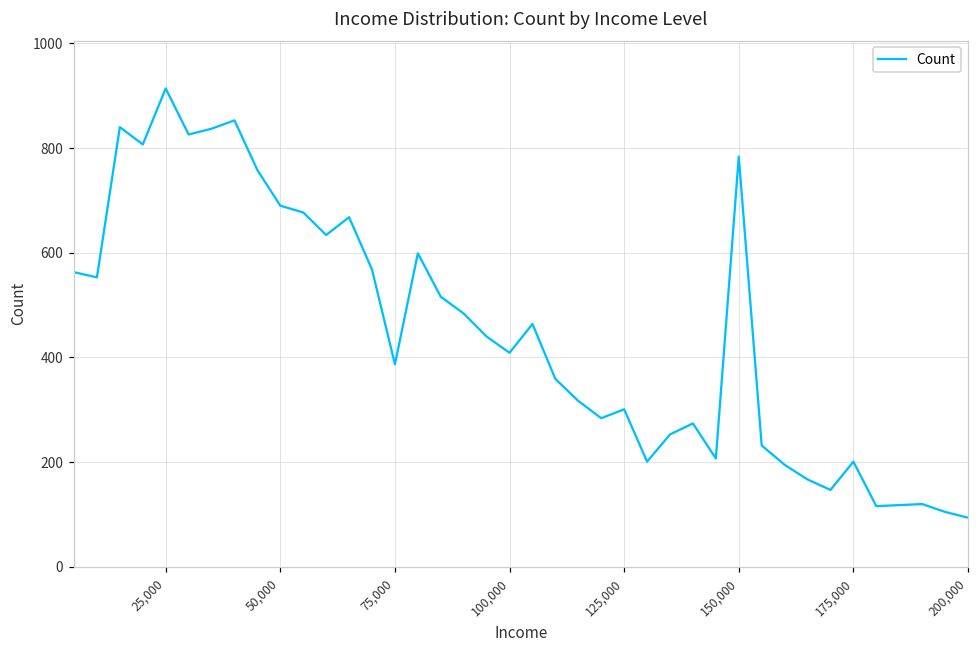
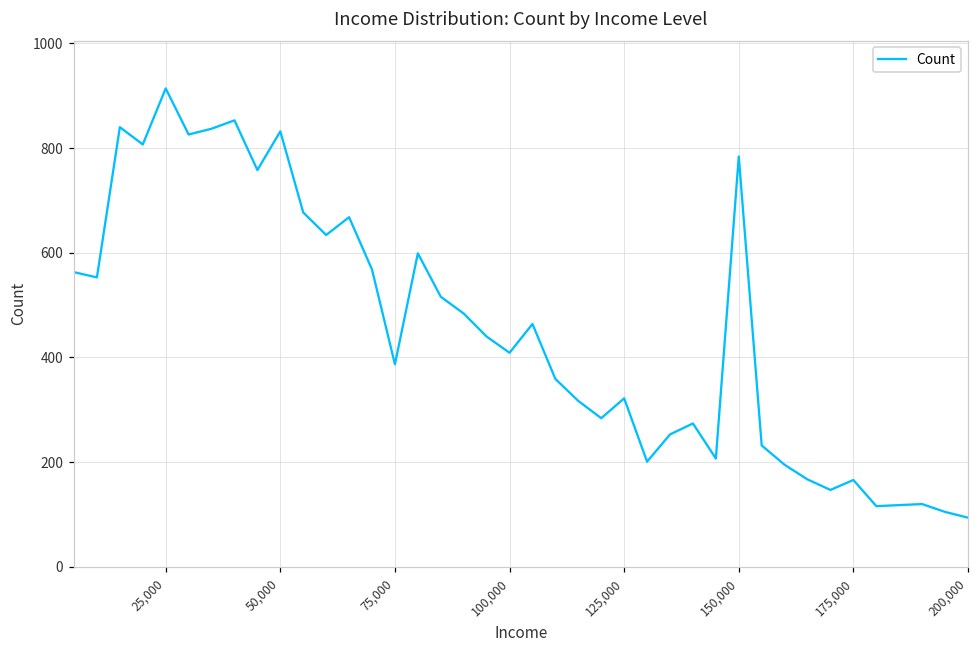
50,000: 690 -> 830
125,000: 300 -> 320
175,000: 200 -> 170
